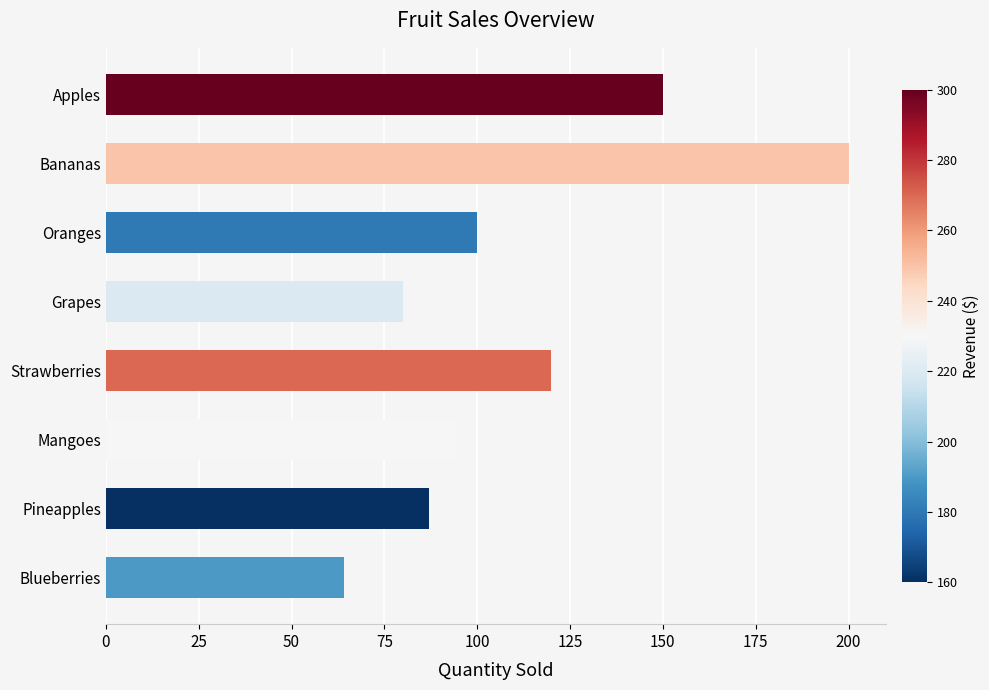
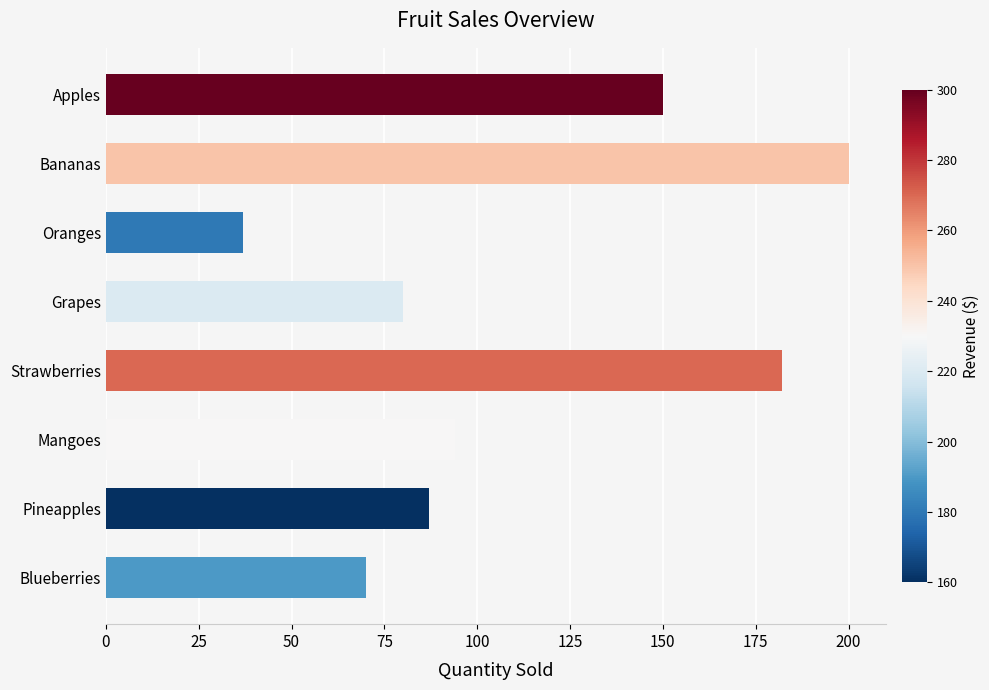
Oranges: 100 -> 37
Strawberries: 120 -> 182
Blueberries: 64 -> 70
